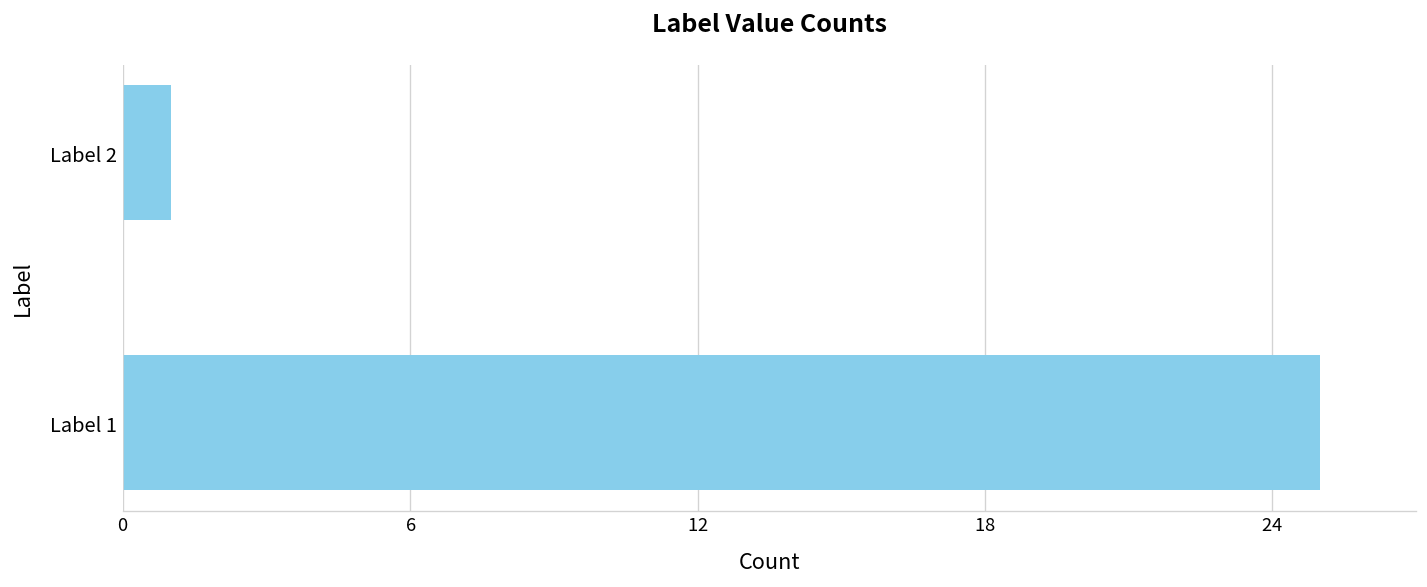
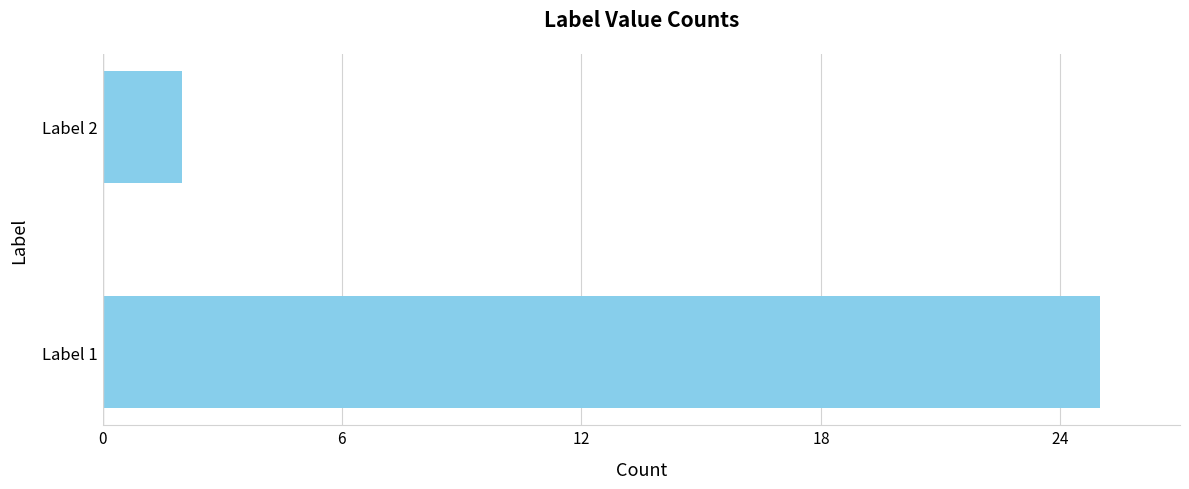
Label 2: 1 -> 2
